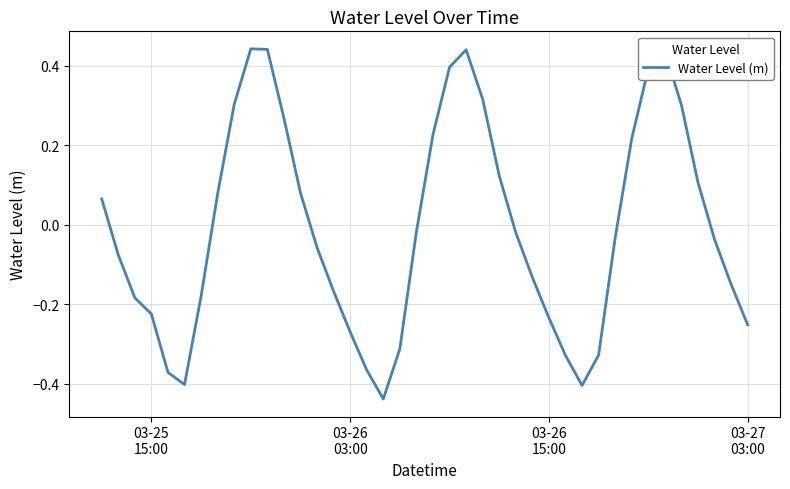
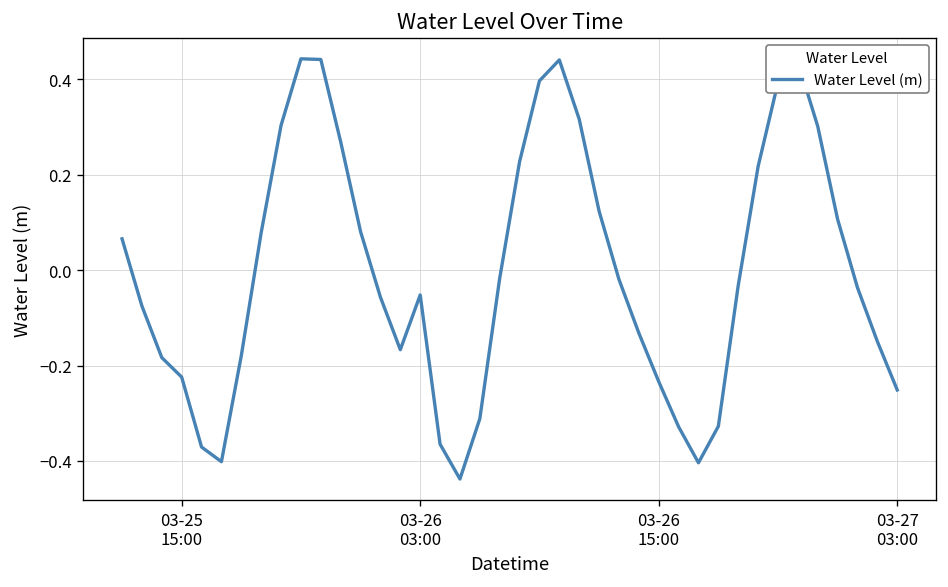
03-26 03:00: -0.27 -> -0.05
